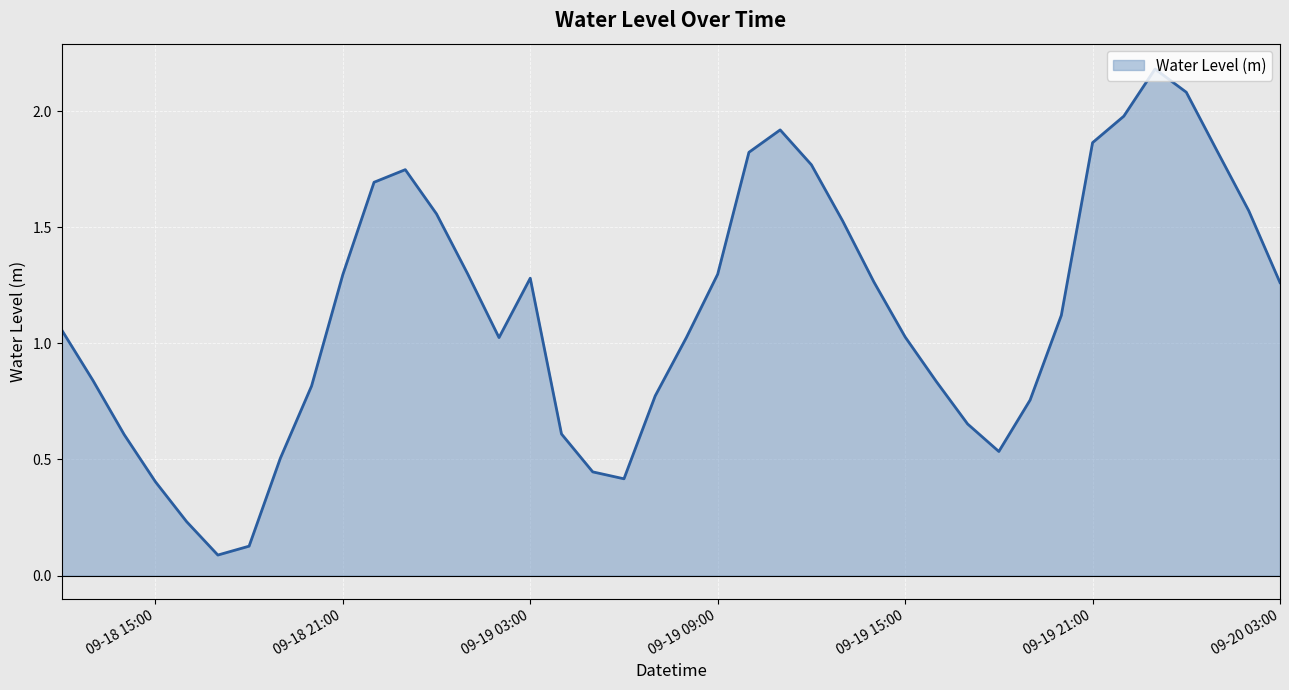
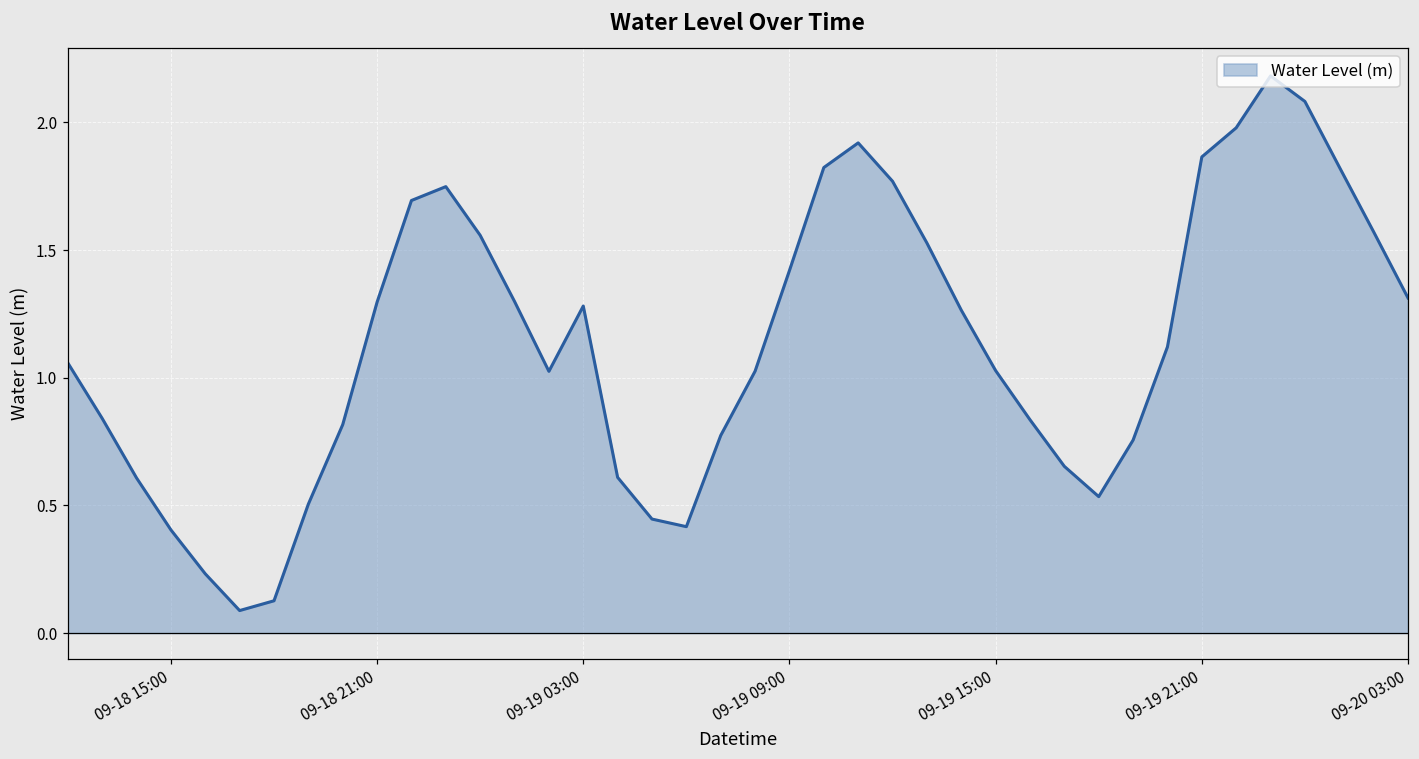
09-19 09:00: 1.30 -> 1.42
09-20 03:00: 1.26 -> 1.31
